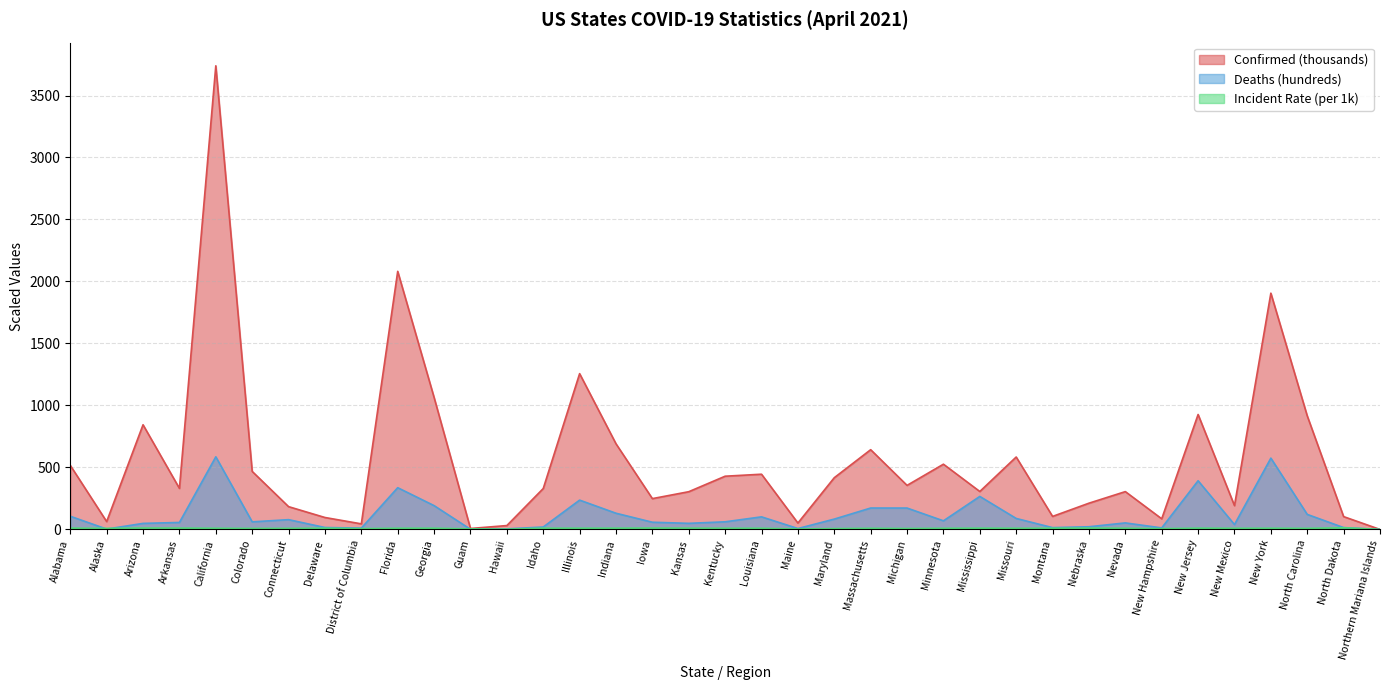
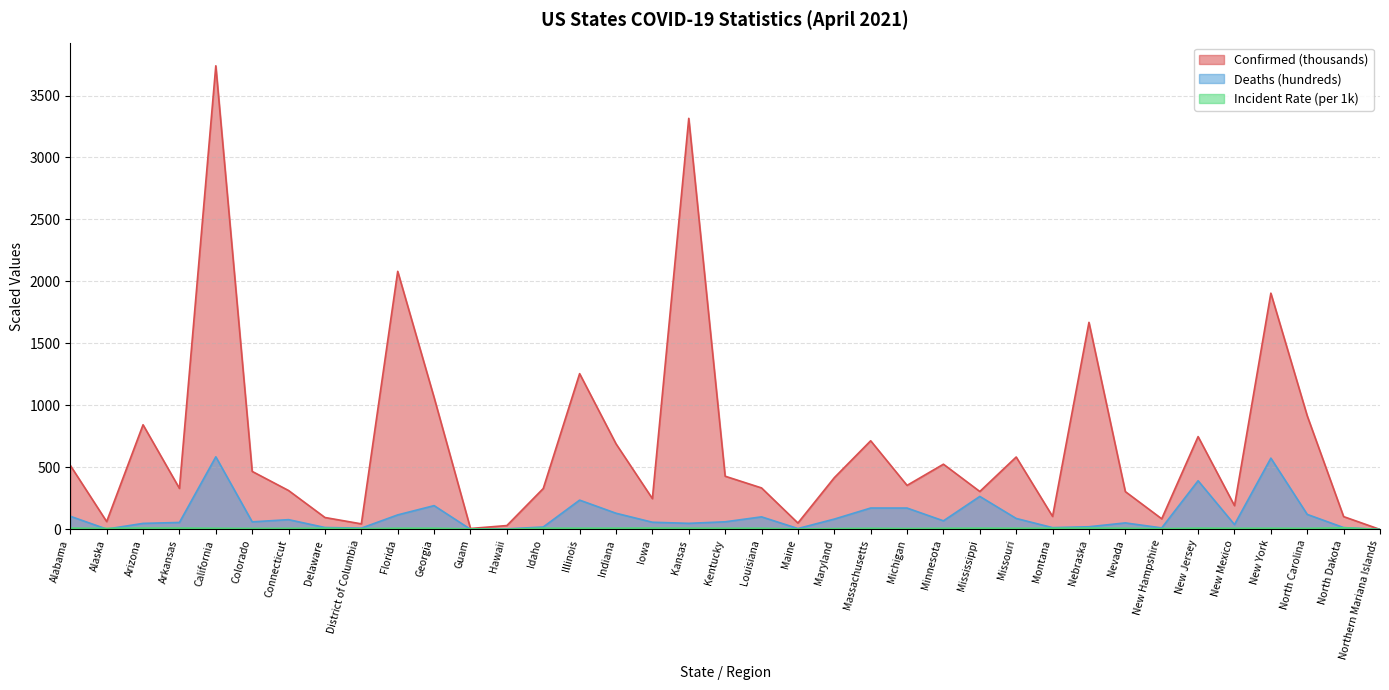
Confirmed (thousands), Connecticut: 180 -> 310
Deaths (hundreds), Florida: 340 -> 120
Confirmed (thousands), Kansas: 300 -> 3320
Confirmed (thousands), Louisiana: 450 -> 330
Confirmed (thousands), Massachusetts: 640 -> 720
Confirmed (thousands), Nebraska: 210 -> 1670
Confirmed (thousands), New Jersey: 930 -> 750
